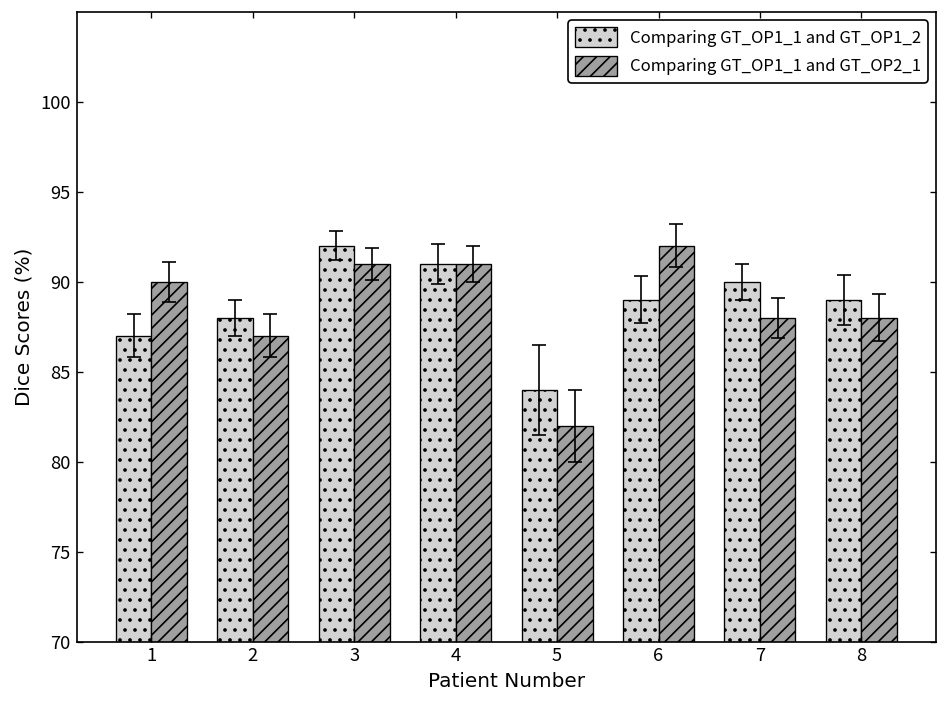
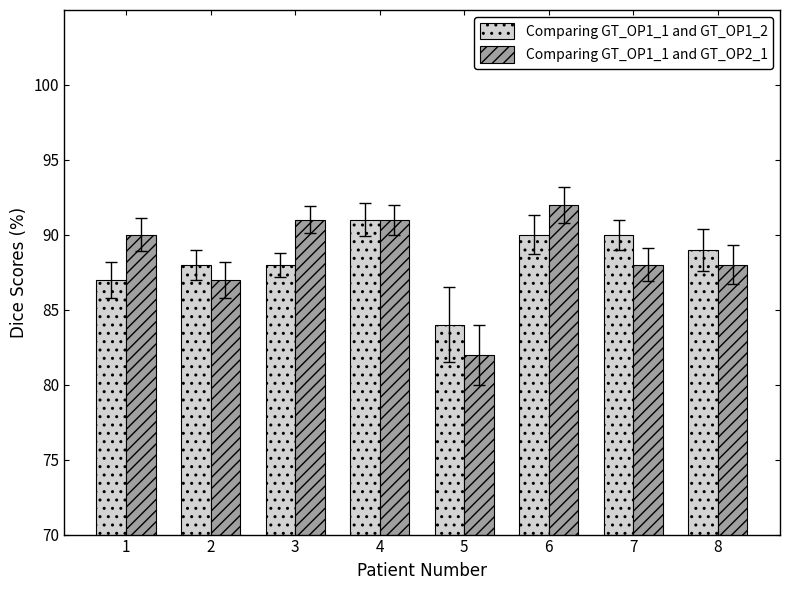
Comparing GT_OP1_1 and GT_OP1_2, 3: 92 -> 88
Comparing GT_OP1_1 and GT_OP1_2, 6: 89 -> 90
